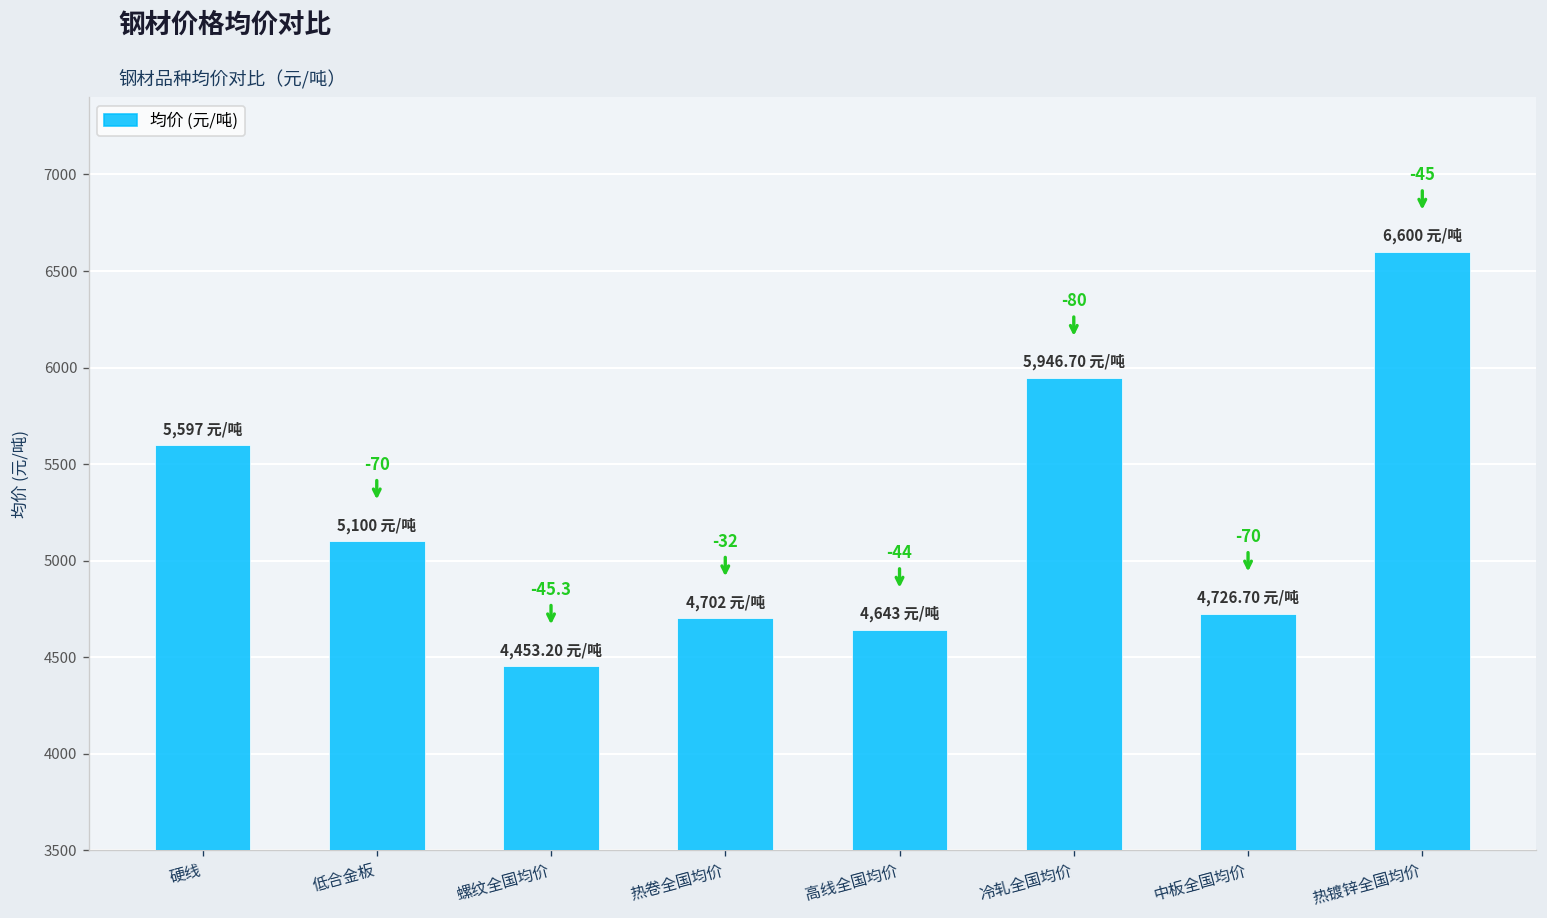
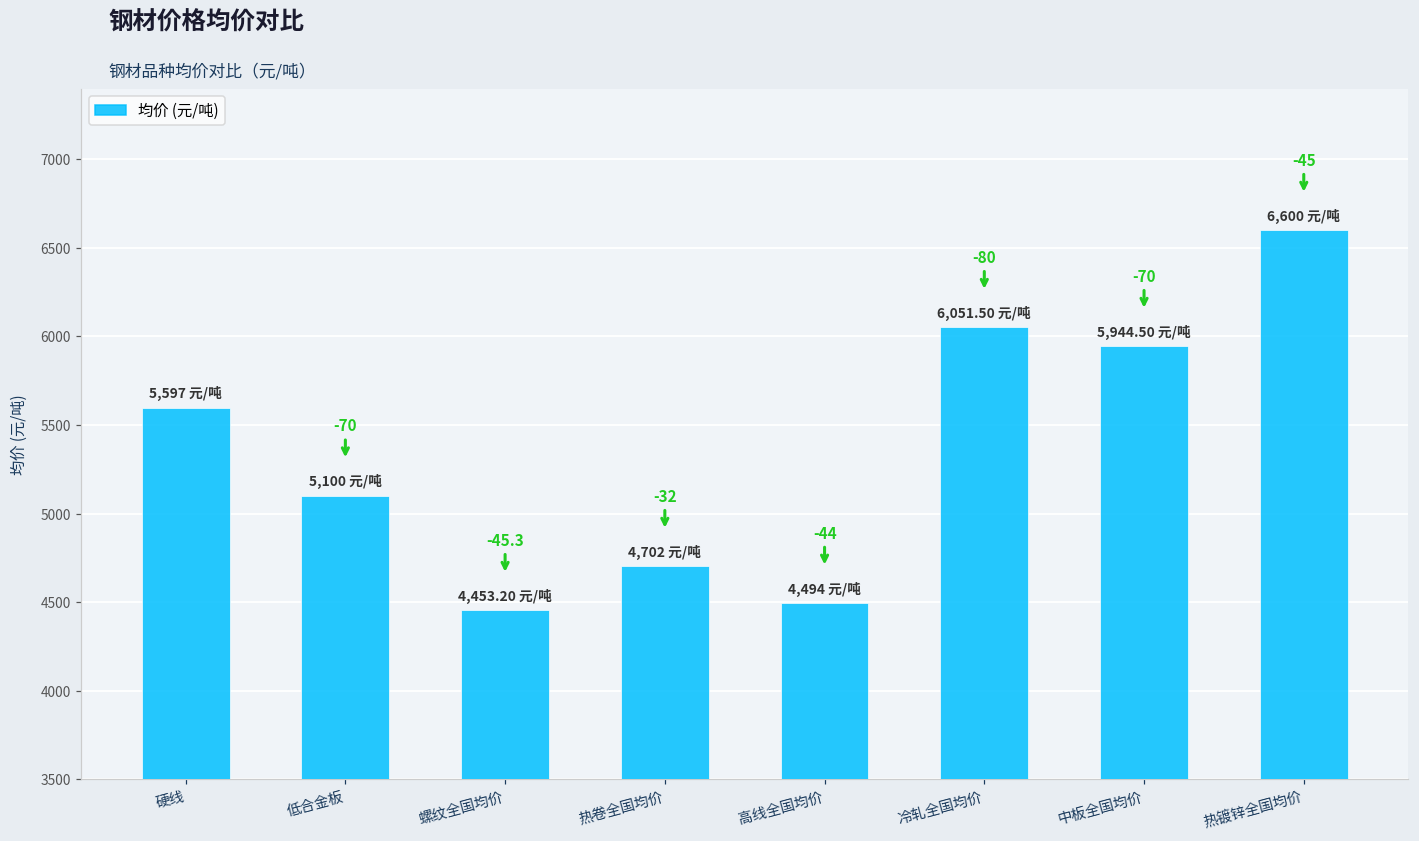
高线全国均价: 4,643 -> 4,494
冷轧全国均价: 5,946.70 -> 6,051.50
中板全国均价: 4,726.70 -> 5,944.50
